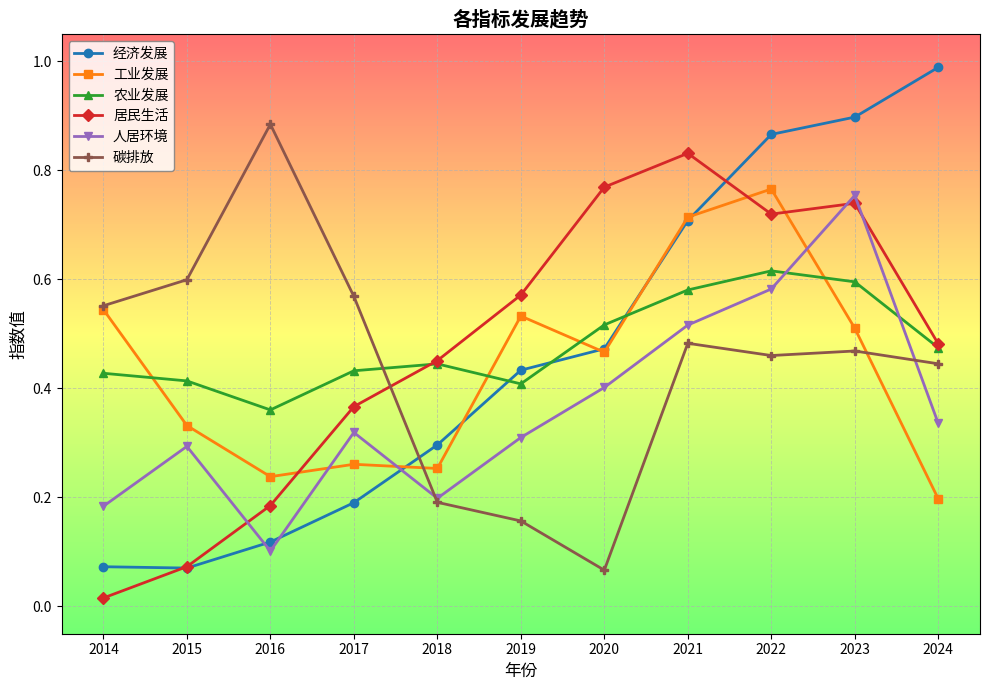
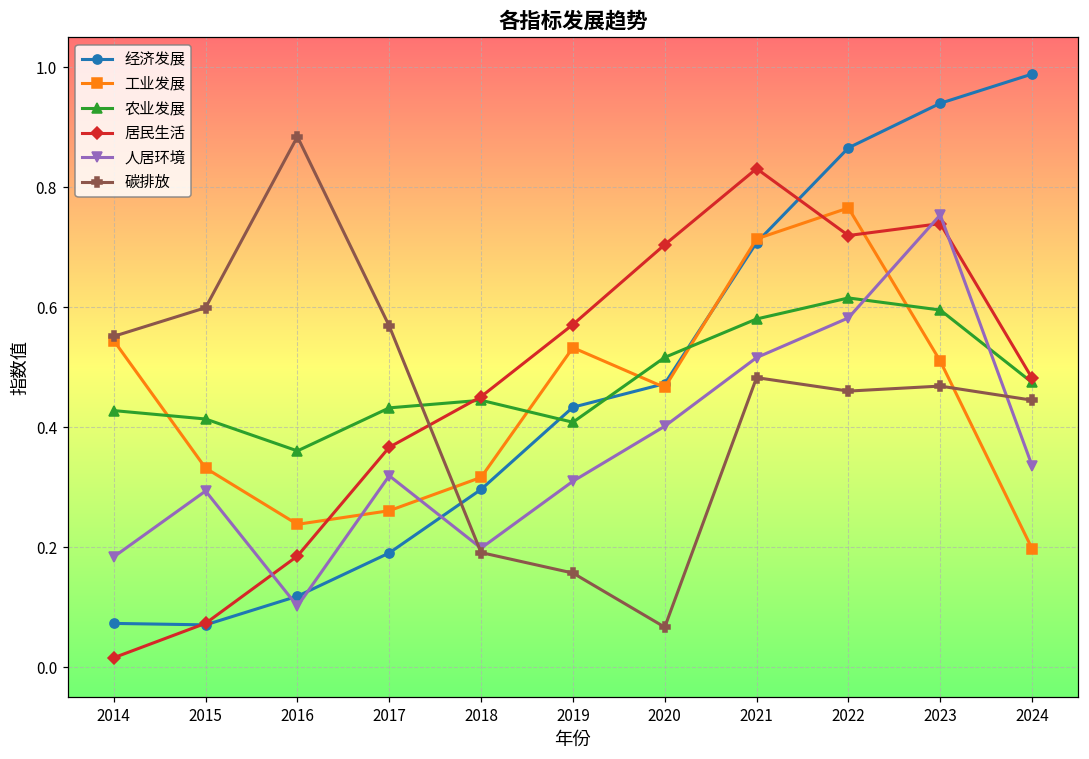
工业发展, 2018: 0.25 -> 0.32
居民生活, 2020: 0.77 -> 0.70
经济发展, 2023: 0.90 -> 0.94
